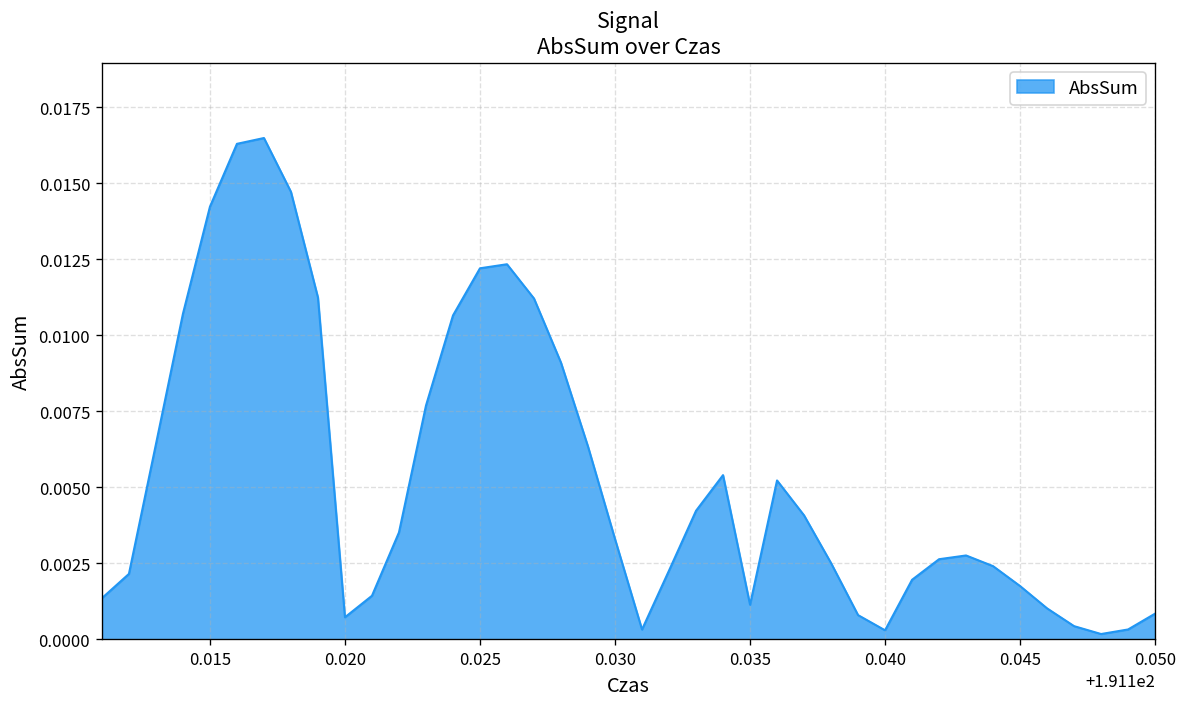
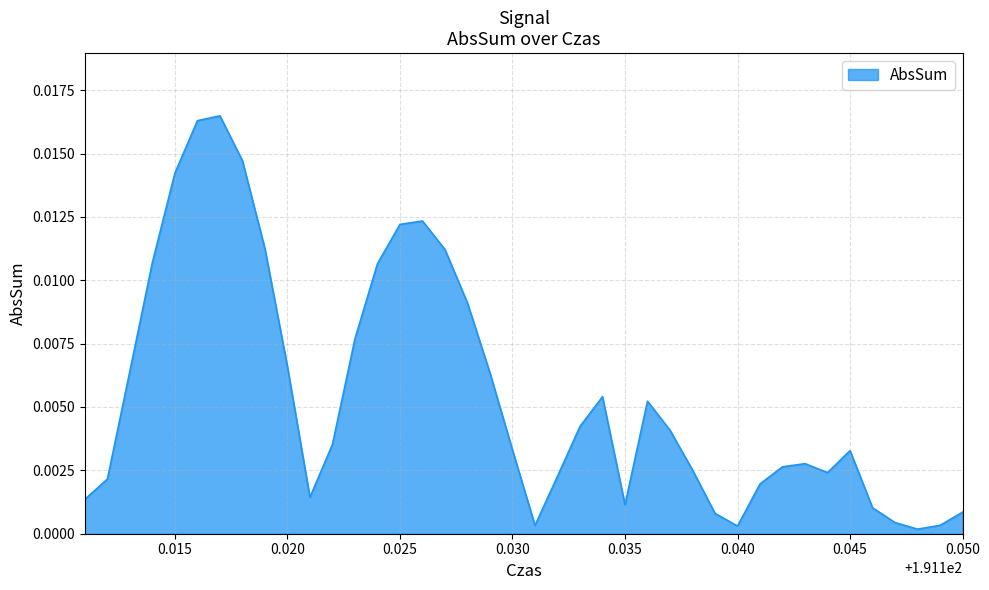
0.020: 0.0007 -> 0.0066
0.045: 0.0018 -> 0.0033
